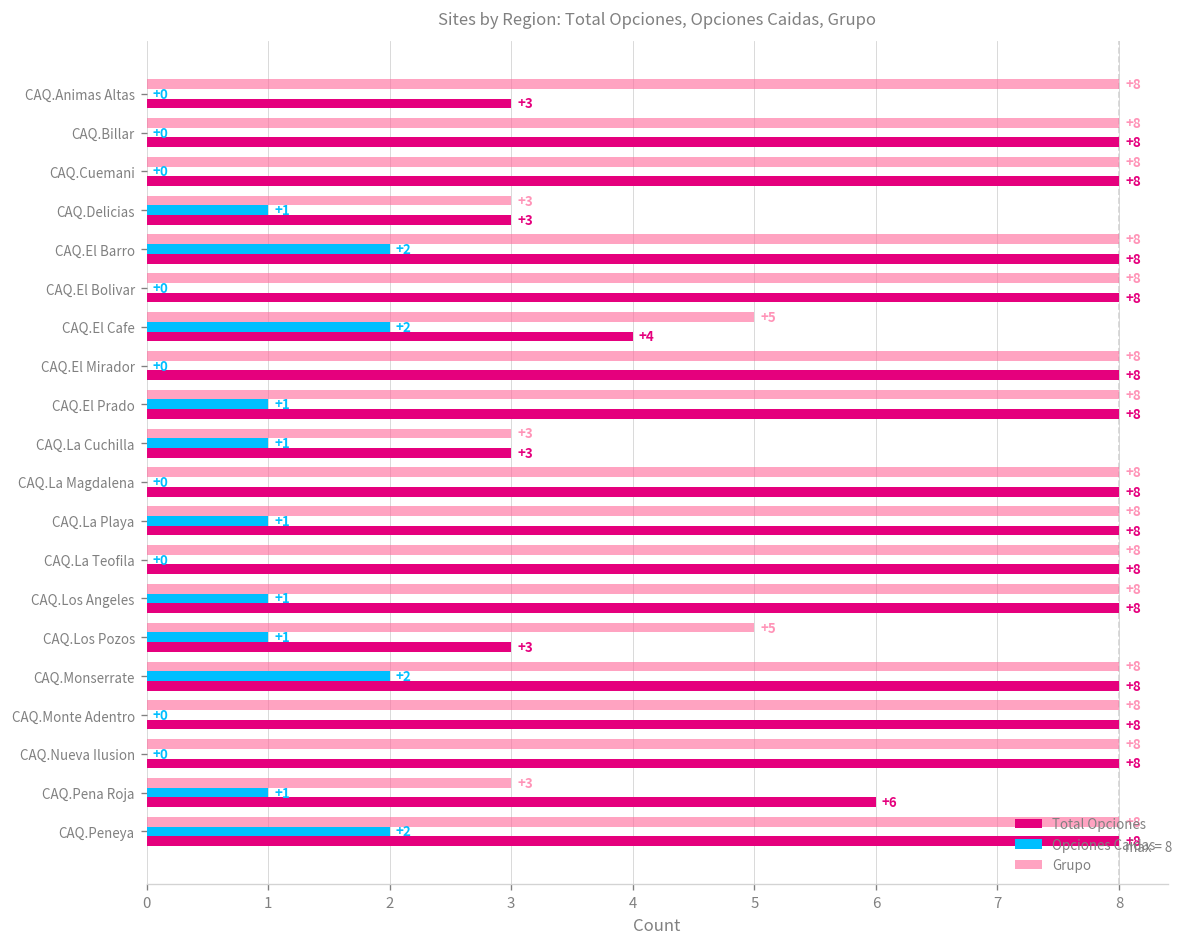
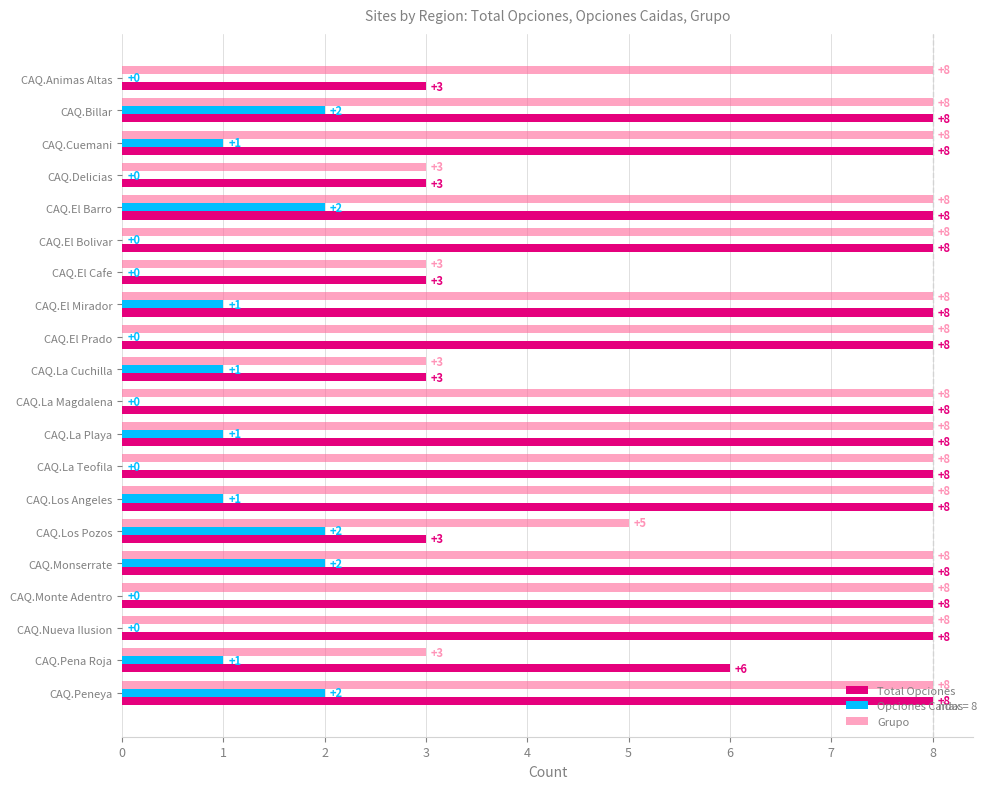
Opciones Caidas, CAQ.Billar: +0 -> +2
Opciones Caidas, CAQ.Cuemani: +0 -> +1
Opciones Caidas, CAQ.Delicias: +1 -> +0
Grupo, CAQ.El Cafe: +5 -> +3
Opciones Caidas, CAQ.El Cafe: +2 -> +0
Total Opciones, CAQ.El Cafe: +4 -> +3
Opciones Caidas, CAQ.El Mirador: +0 -> +1
Opciones Caidas, CAQ.El Prado: +1 -> +0
Opciones Caidas, CAQ.Los Pozos: +1 -> +2
